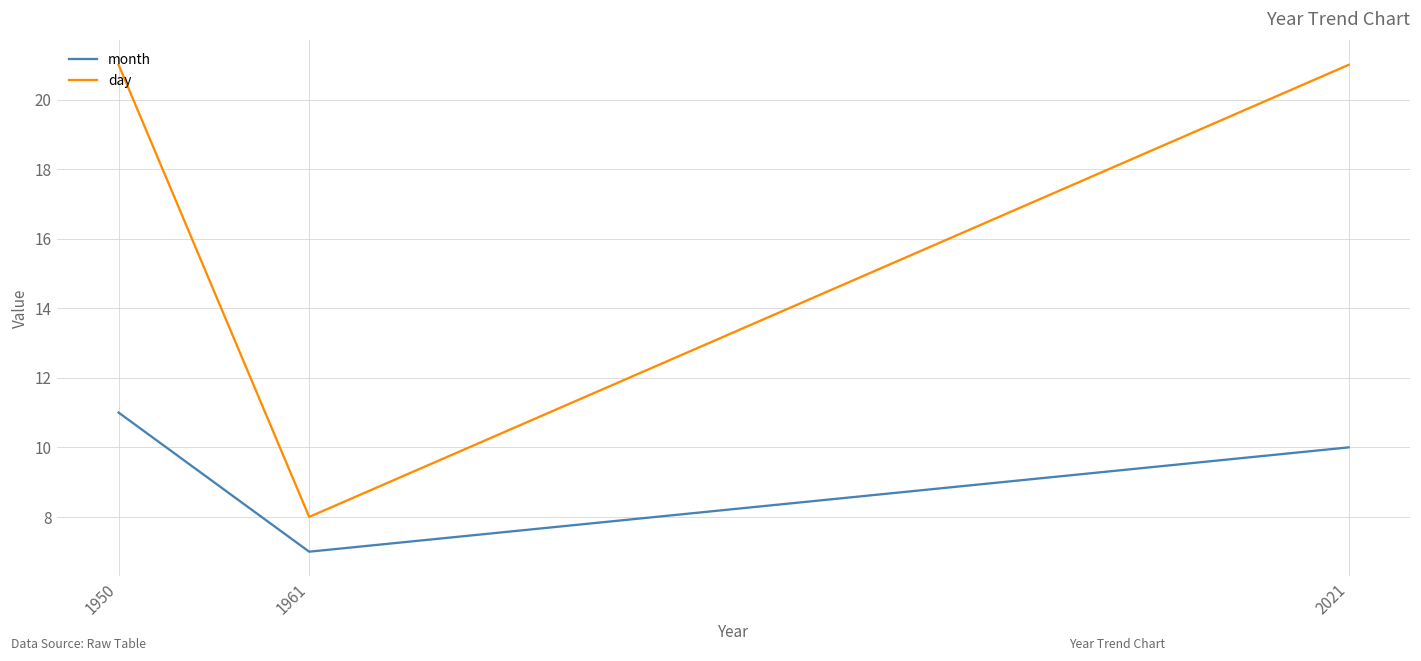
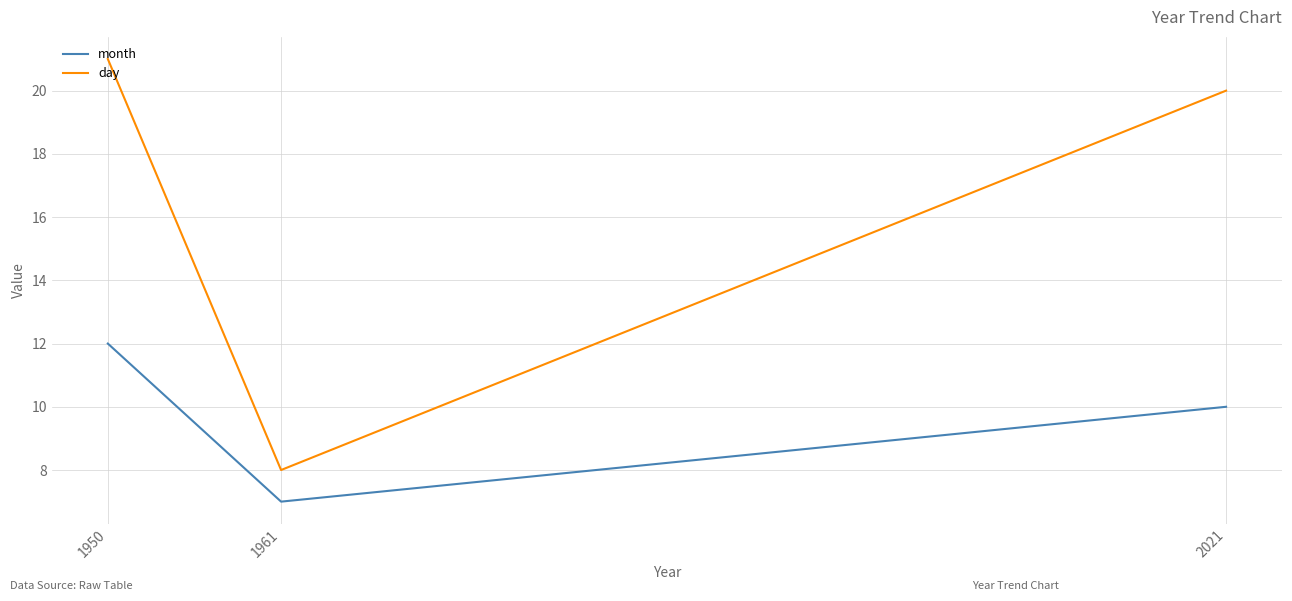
month, 1950: 11 -> 12
day, 2021: 21 -> 20
